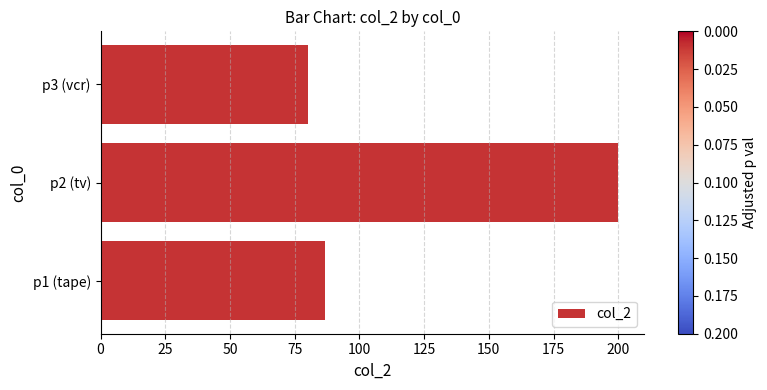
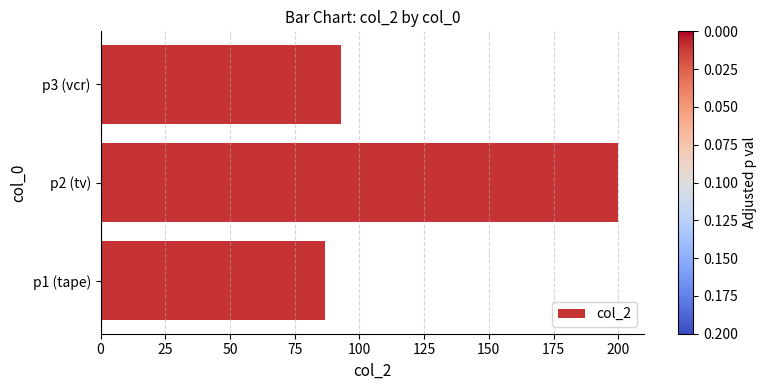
p3 (vcr): 80 -> 93
